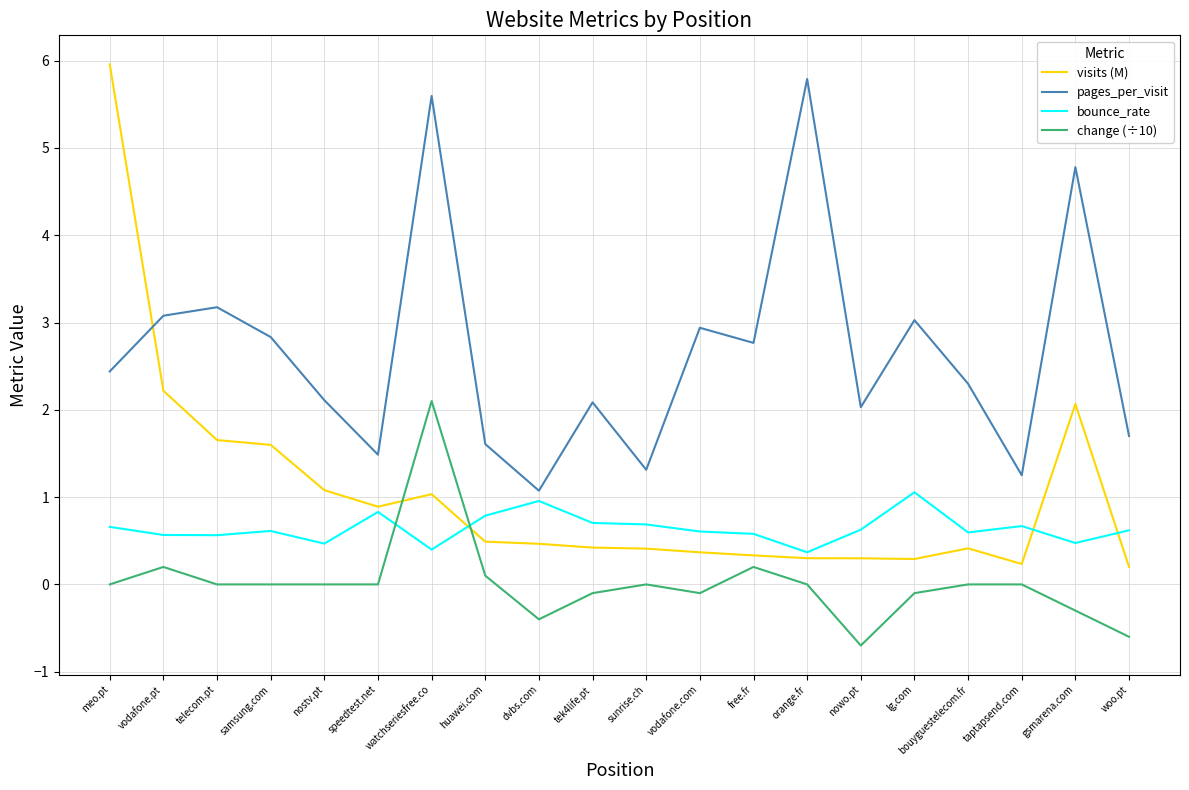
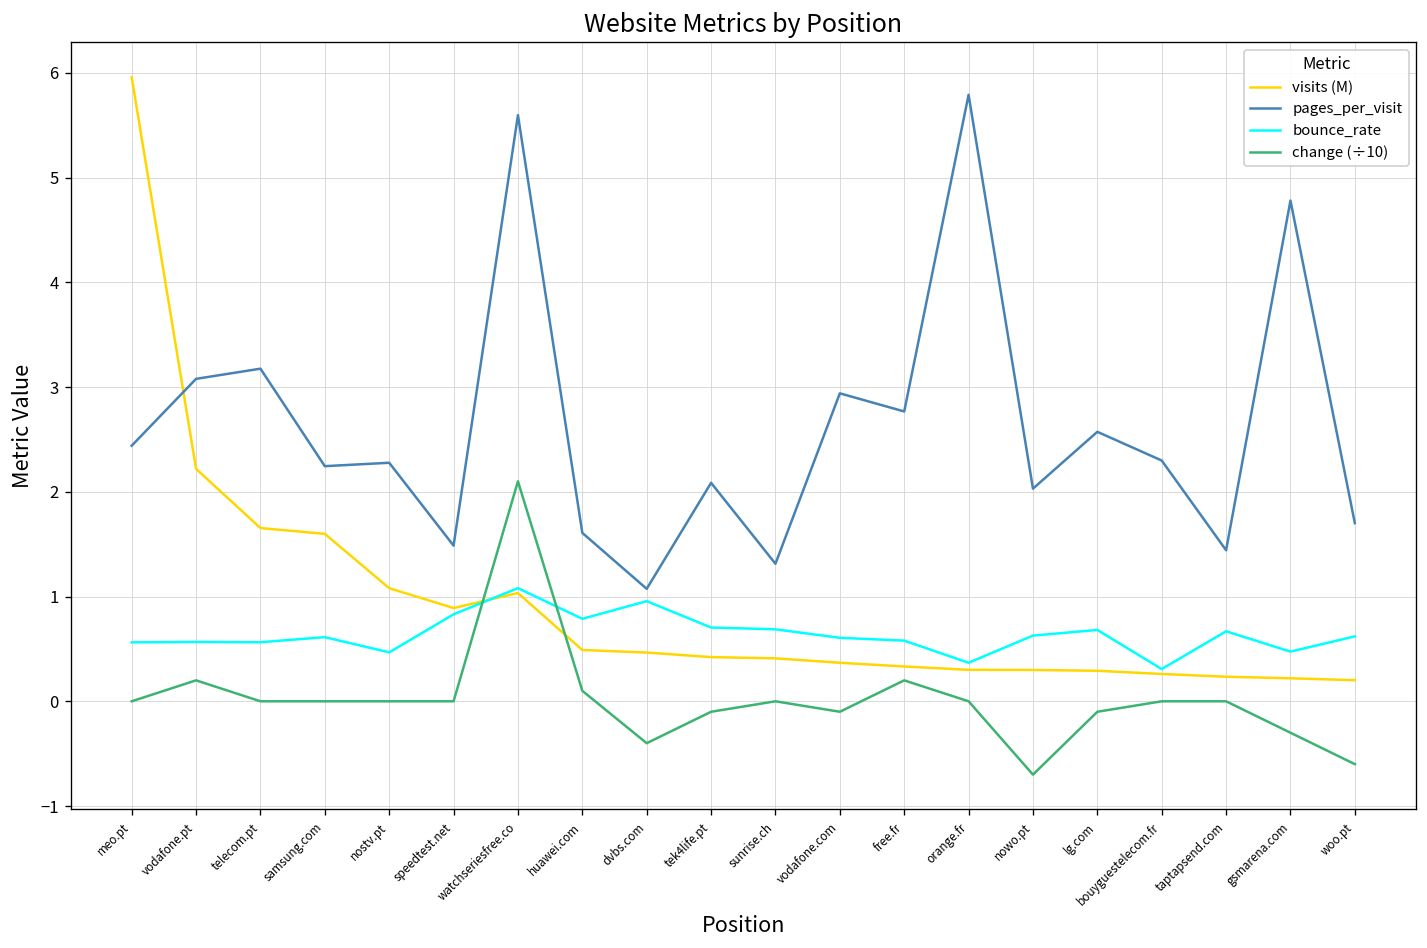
bounce_rate, meo.pt: 0.7 -> 0.6
pages_per_visit, samsung.com: 2.8 -> 2.2
pages_per_visit, nostv.pt: 2.1 -> 2.3
bounce_rate, watchseriesfree.co: 0.4 -> 1.1
pages_per_visit, lg.com: 3.0 -> 2.6
bounce_rate, lg.com: 1.1 -> 0.7
visits (M), bouyguestelecom.fr: 0.4 -> 0.3
bounce_rate, bouyguestelecom.fr: 0.6 -> 0.3
pages_per_visit, taptapsend.com: 1.3 -> 1.4
visits (M), gsmarena.com: 2.1 -> 0.2
